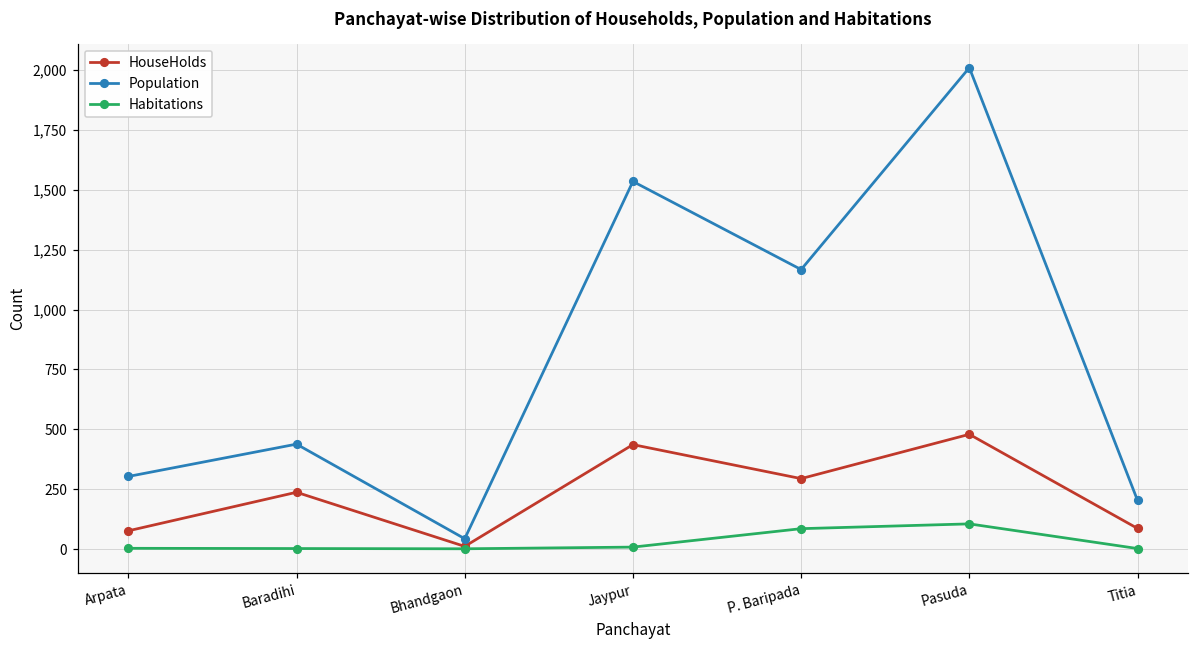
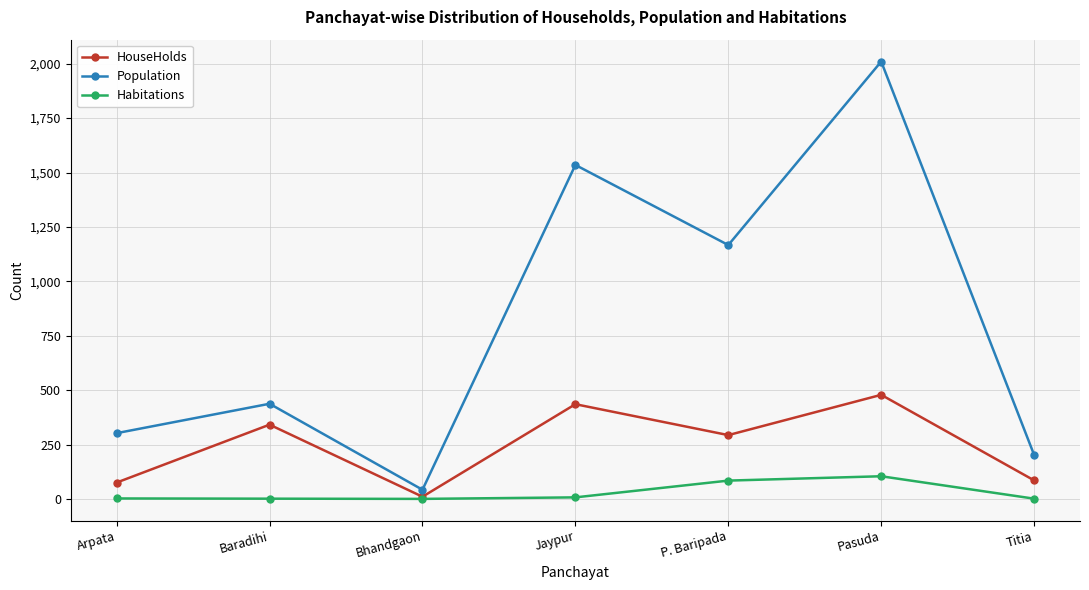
HouseHolds, Baradihi: 240 -> 340
